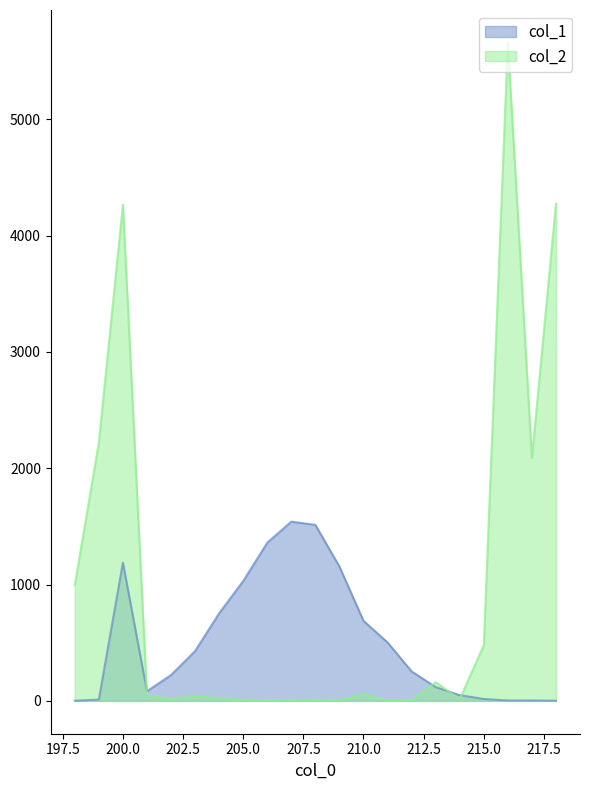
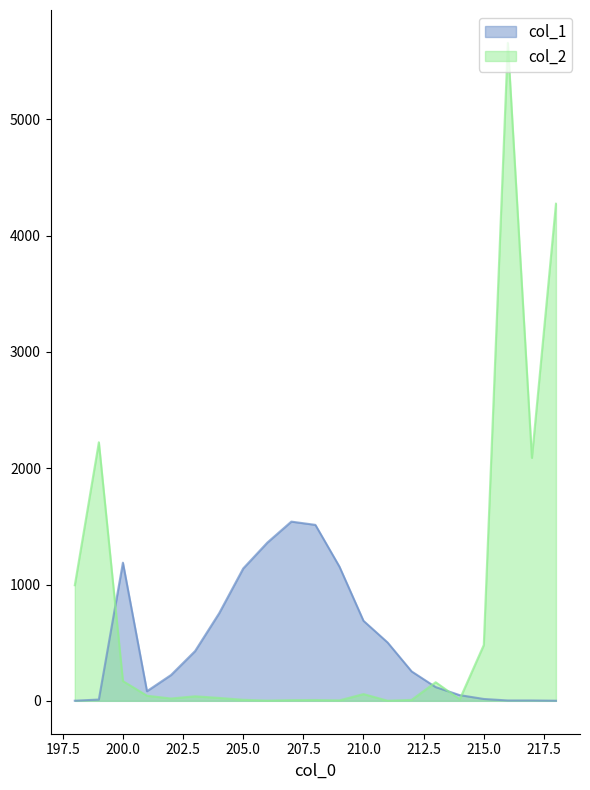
col_2, 200.0: 4270 -> 170
col_1, 205.0: 1030 -> 1140
